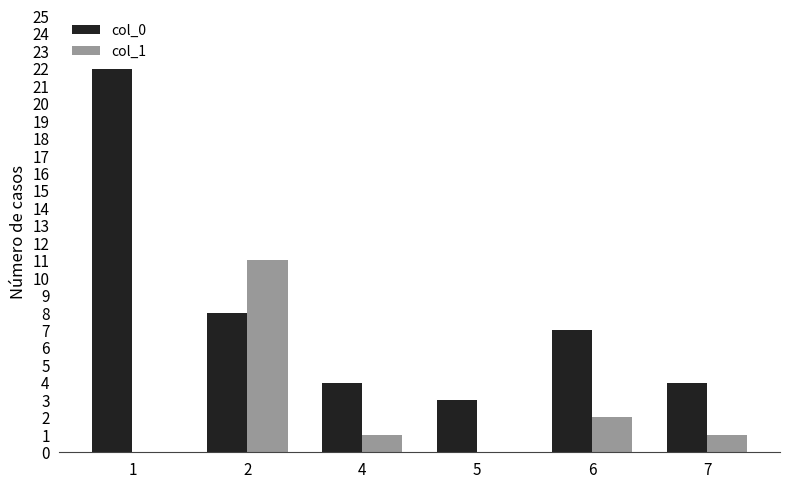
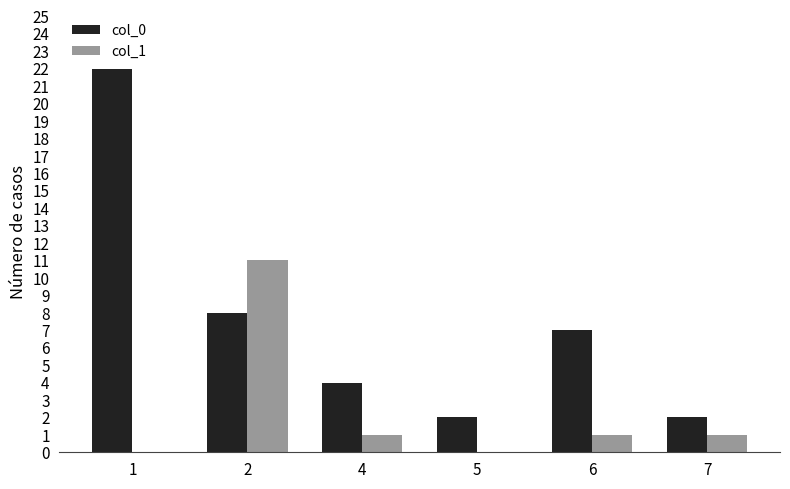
col_0, 5: 3 -> 2
col_1, 6: 2 -> 1
col_0, 7: 4 -> 2
